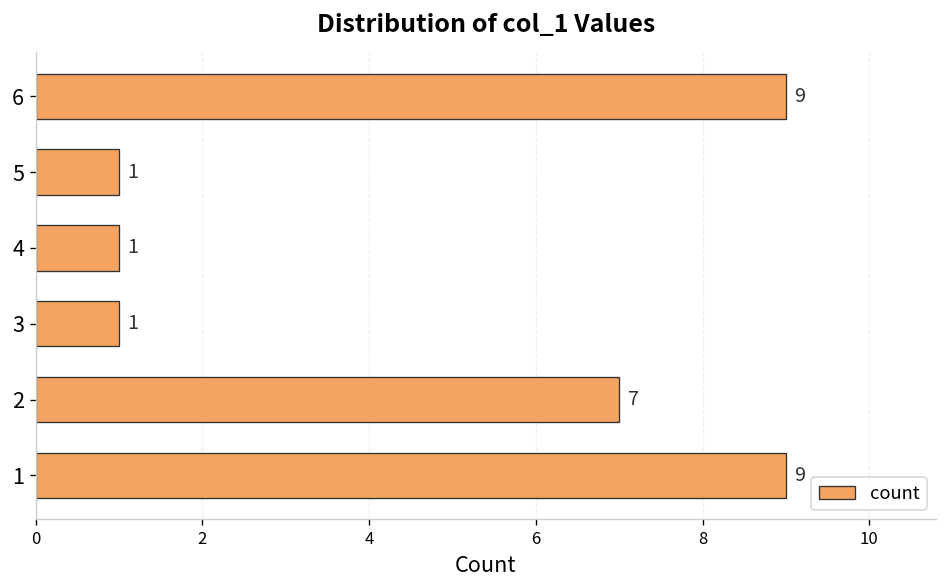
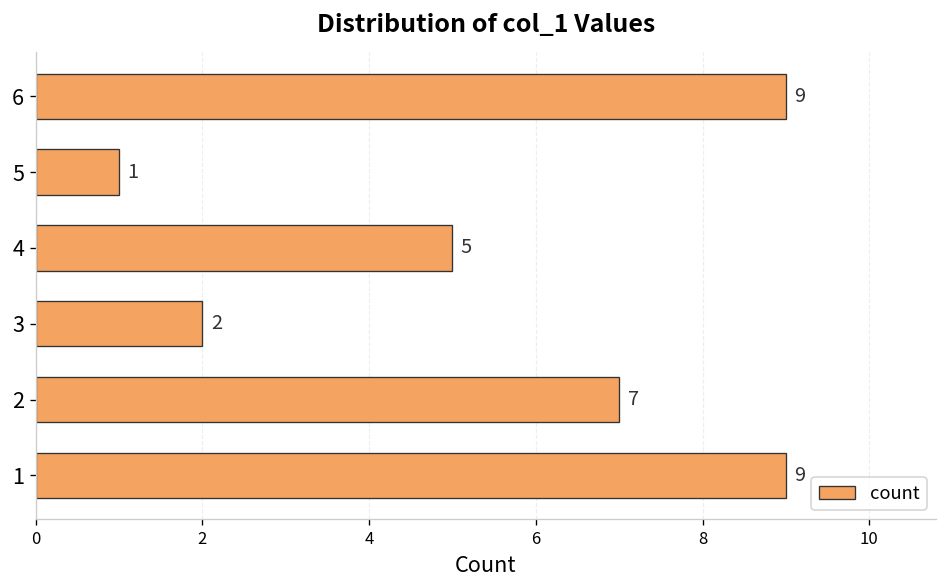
4: 1 -> 5
3: 1 -> 2
